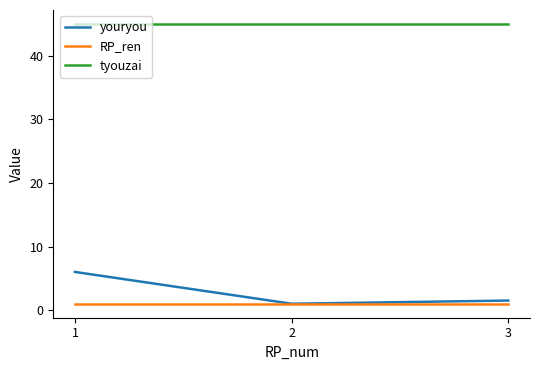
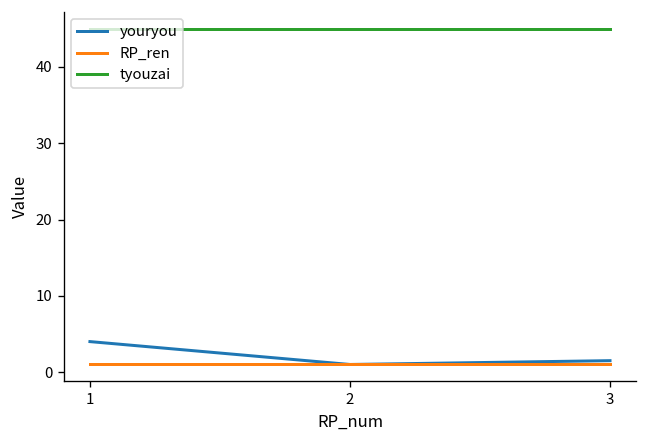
youryou, 1: 6 -> 4
